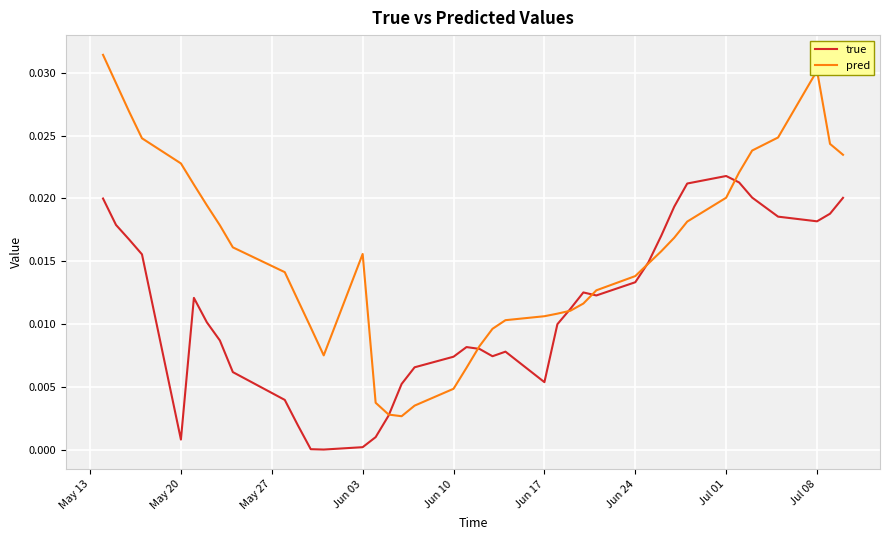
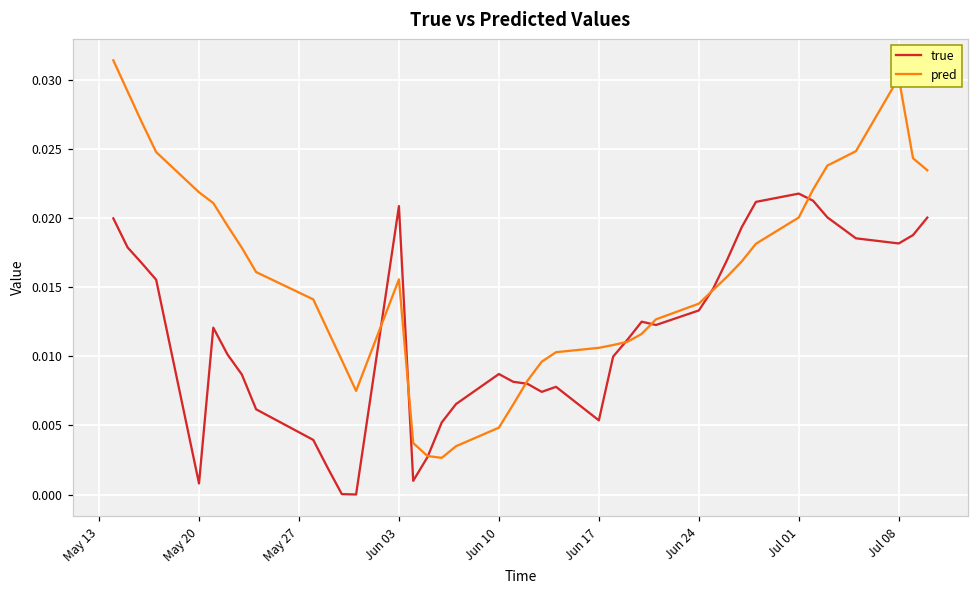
pred, May 20: 0.0228 -> 0.0219
true, Jun 03: 0.0002 -> 0.0209
true, Jun 10: 0.0074 -> 0.0087
